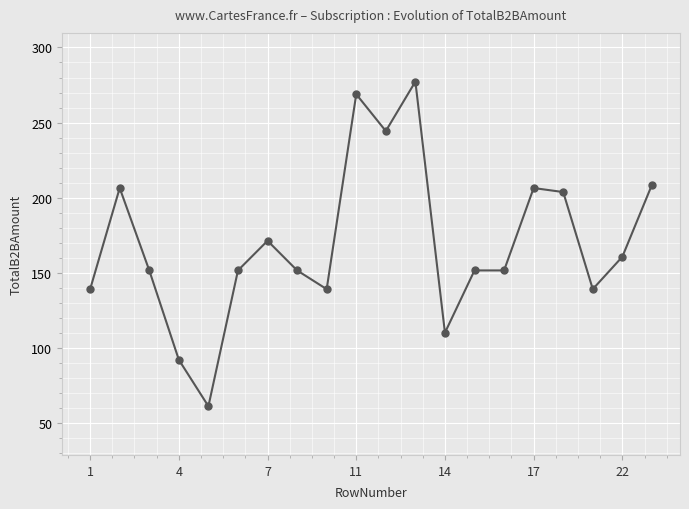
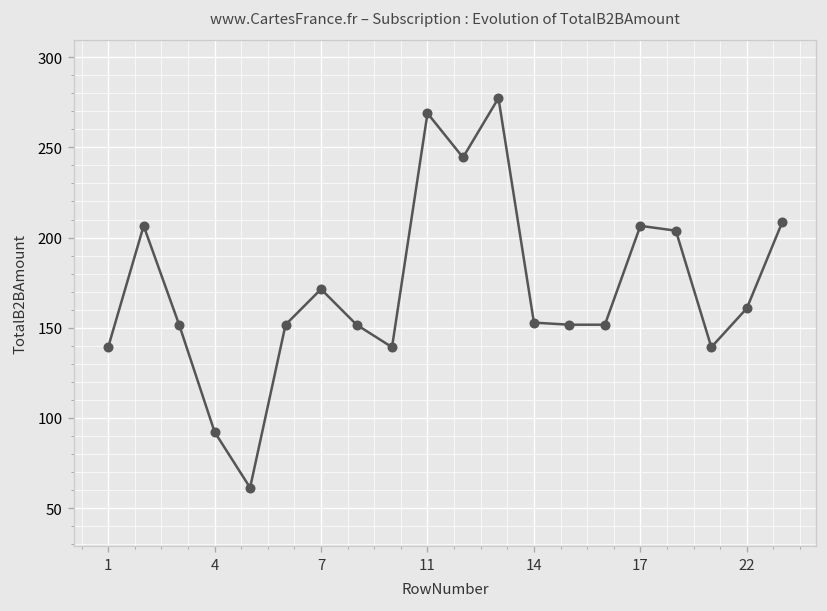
14: 110 -> 153
